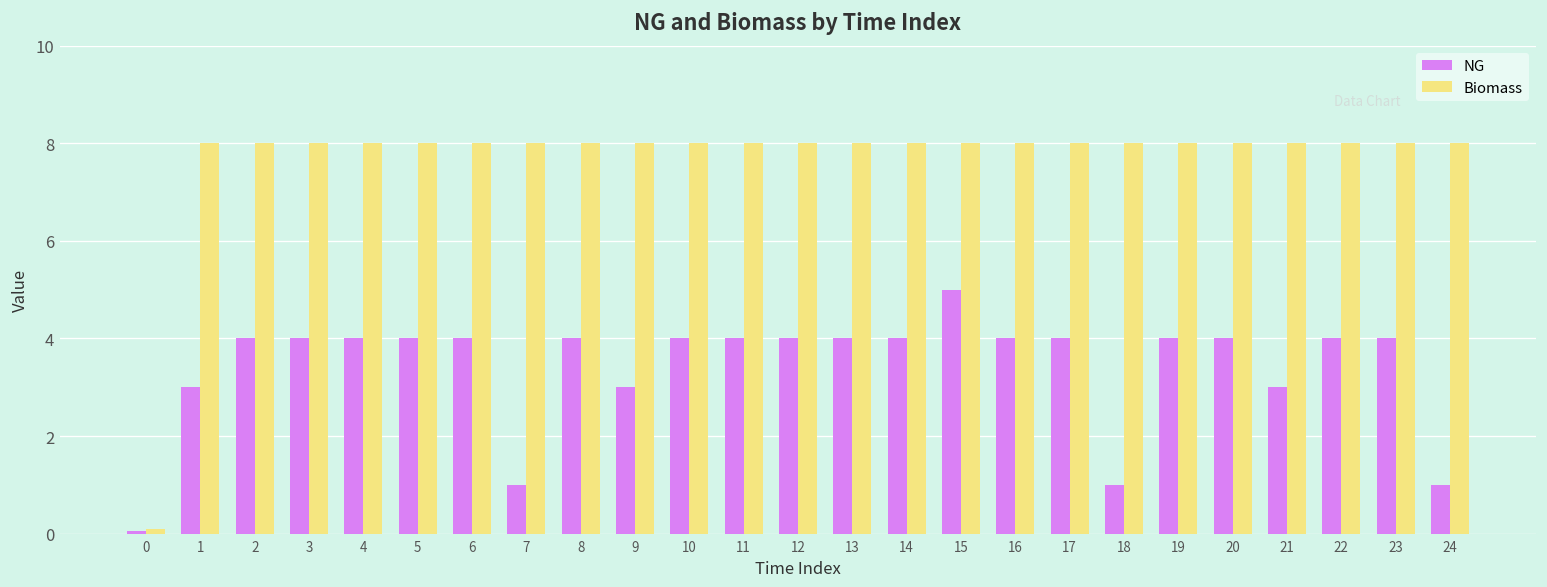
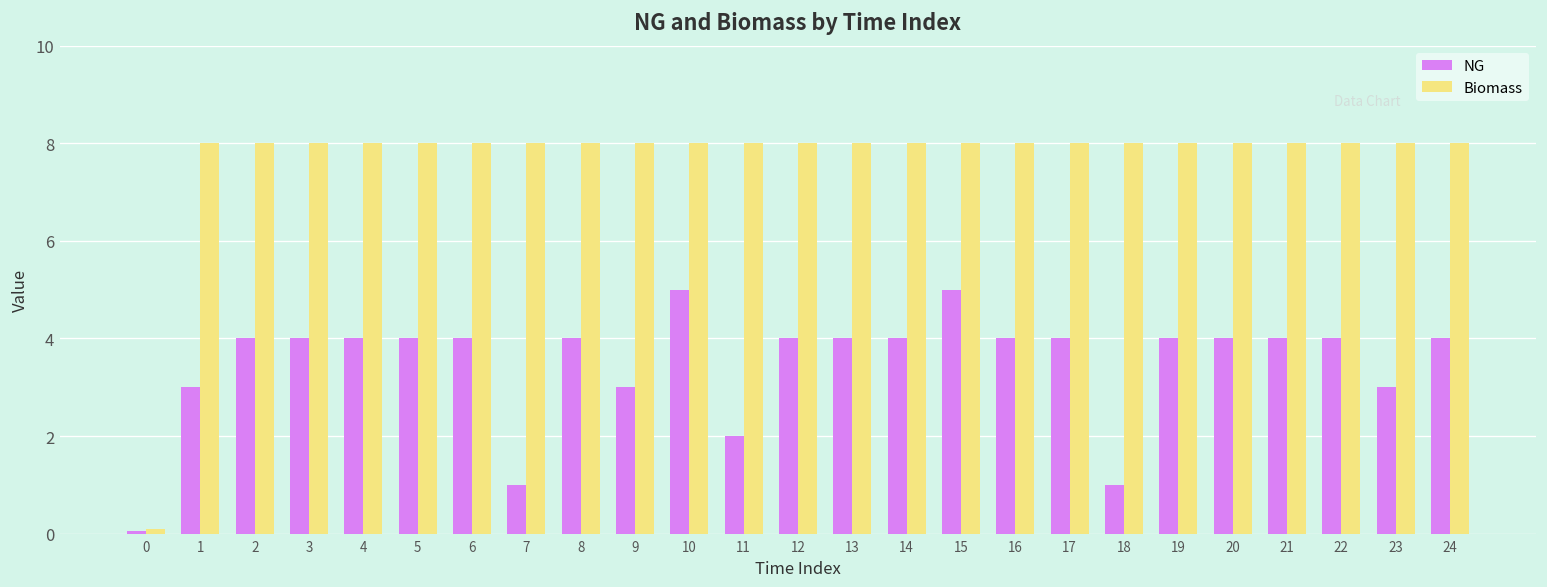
NG, 10: 4 -> 5
NG, 11: 4 -> 2
NG, 21: 3 -> 4
NG, 23: 4 -> 3
NG, 24: 1 -> 4
